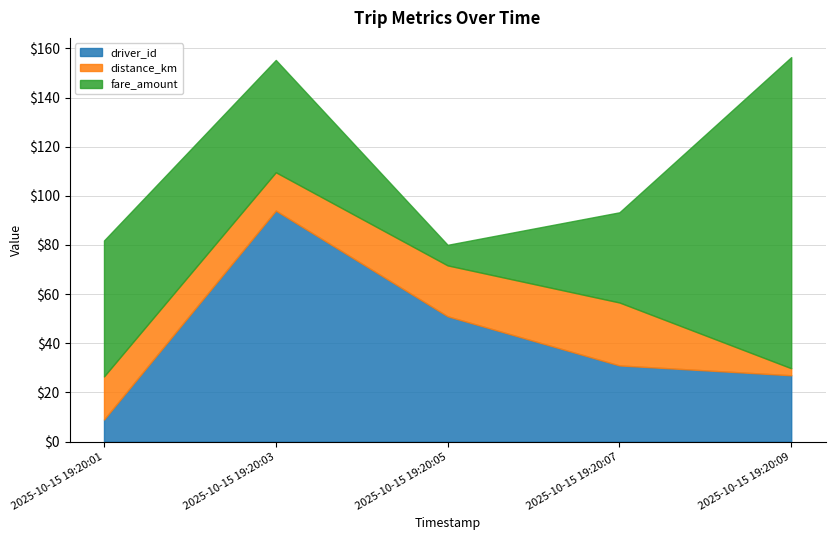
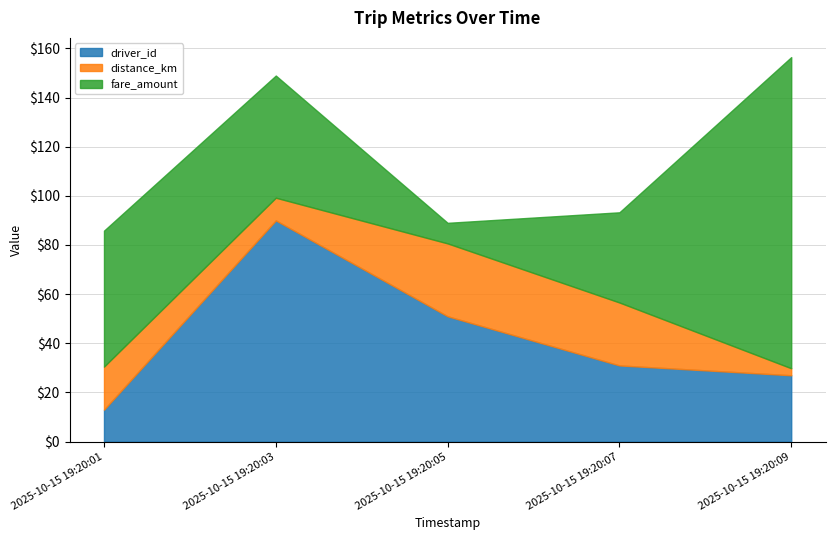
driver_id, 2025-10-15 19:20:01: $9 -> $13
driver_id, 2025-10-15 19:20:03: $94 -> $90
distance_km, 2025-10-15 19:20:03: $16 -> $9
fare_amount, 2025-10-15 19:20:03: $46 -> $50
distance_km, 2025-10-15 19:20:05: $21 -> $30
